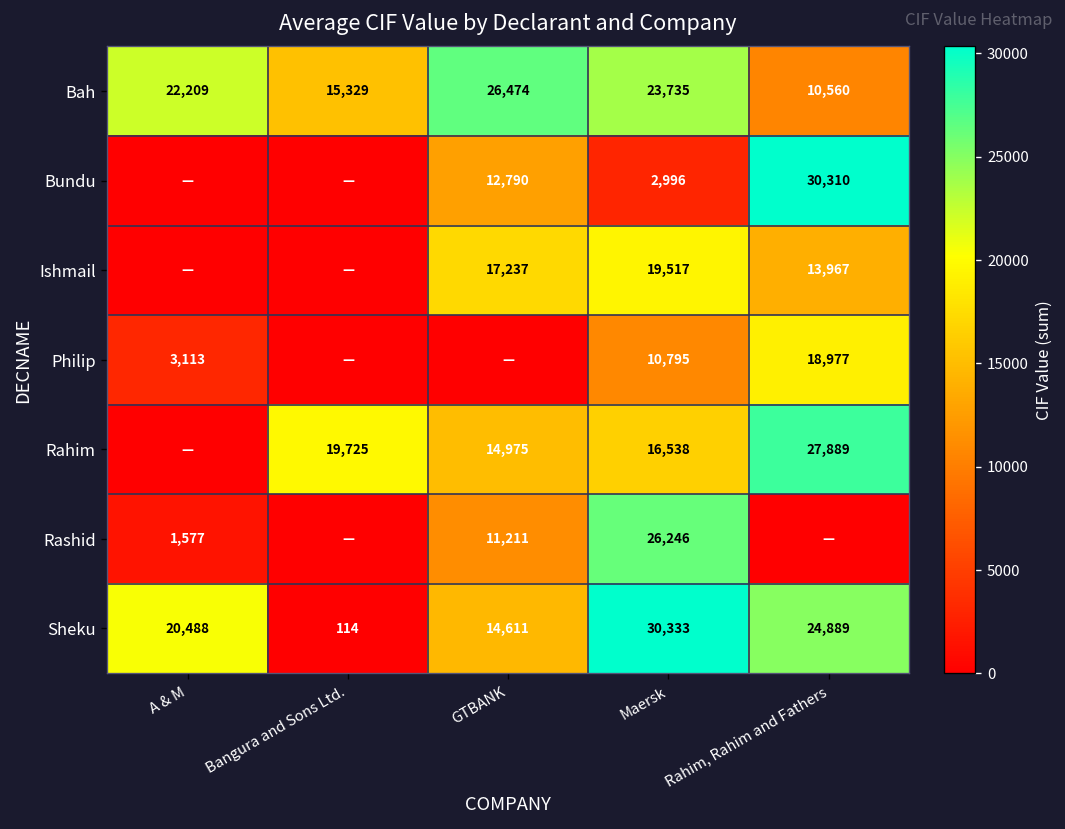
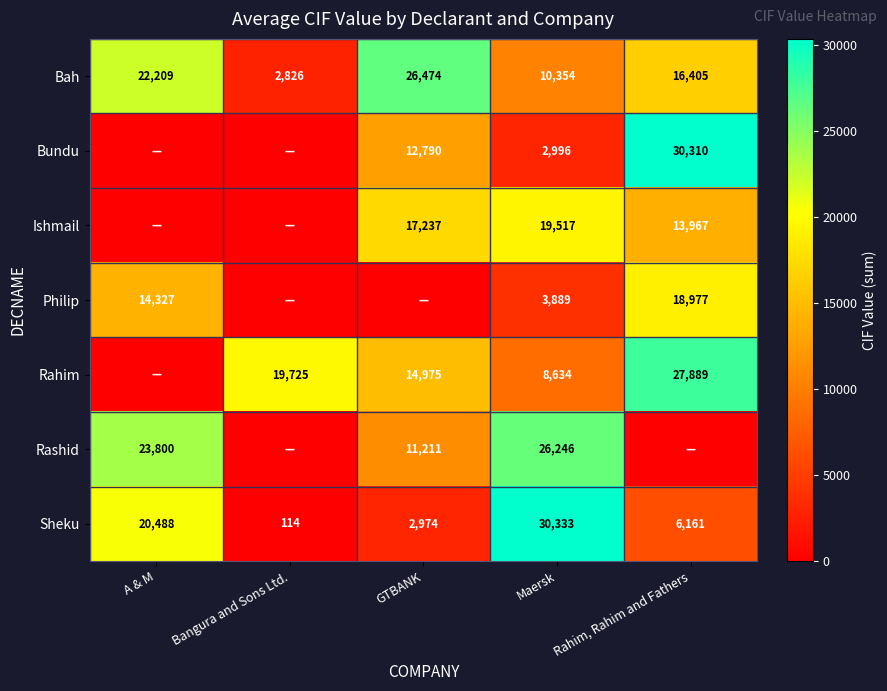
Bah, Bangura and Sons Ltd.: 15,329 -> 2,826
Bah, Maersk: 23,735 -> 10,354
Bah, Rahim, Rahim and Fathers: 10,560 -> 16,405
Philip, A & M: 3,113 -> 14,327
Philip, Maersk: 10,795 -> 3,889
Rahim, Maersk: 16,538 -> 8,634
Rashid, A & M: 1,577 -> 23,800
Sheku, GTBANK: 14,611 -> 2,974
Sheku, Rahim, Rahim and Fathers: 24,889 -> 6,161
